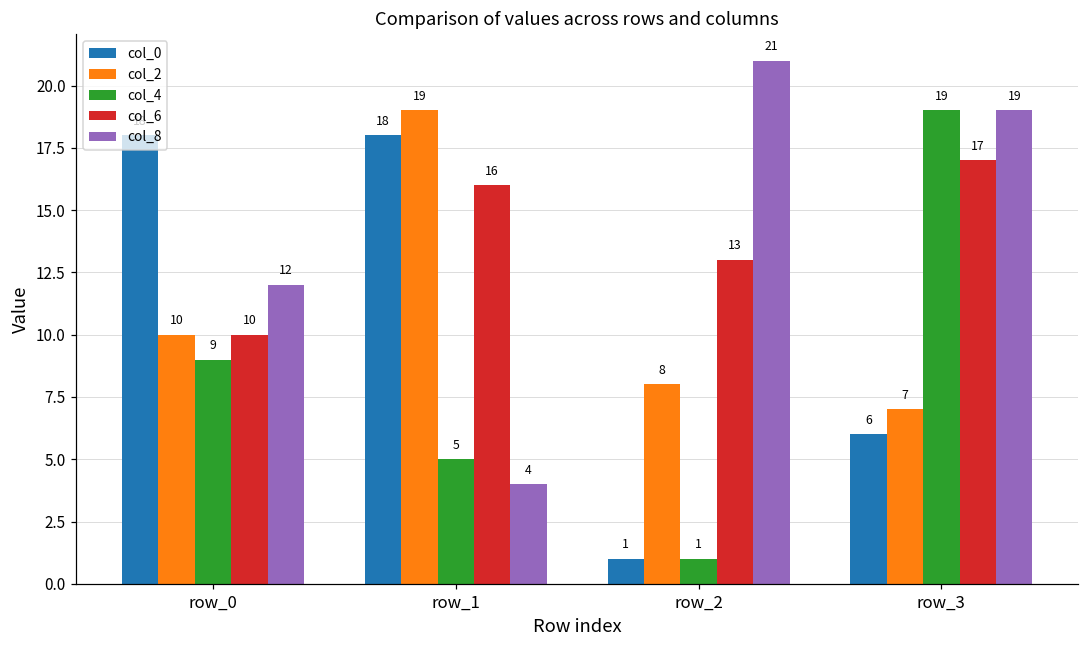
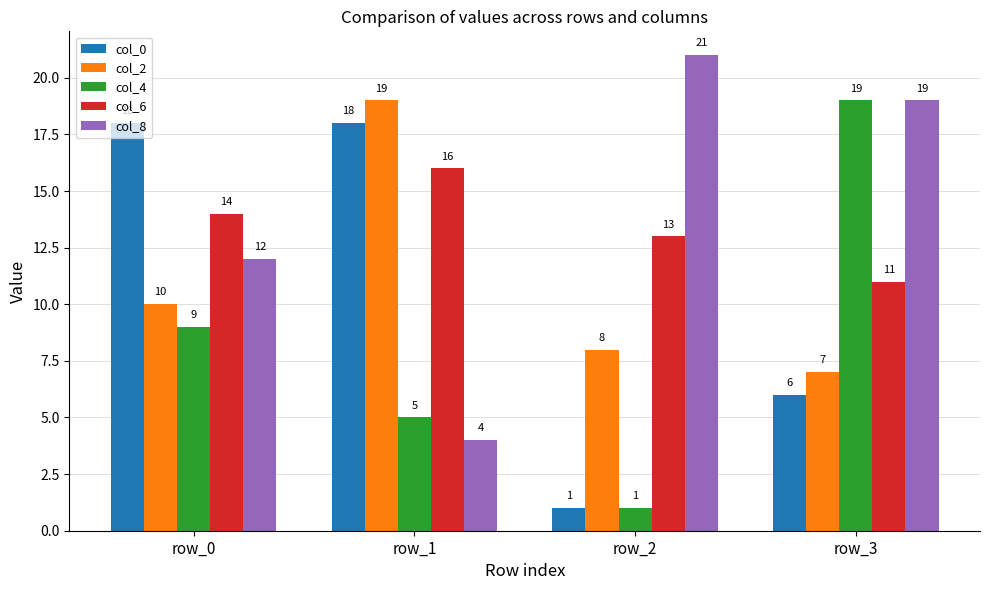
col_6, row_0: 10 -> 14
col_6, row_3: 17 -> 11
